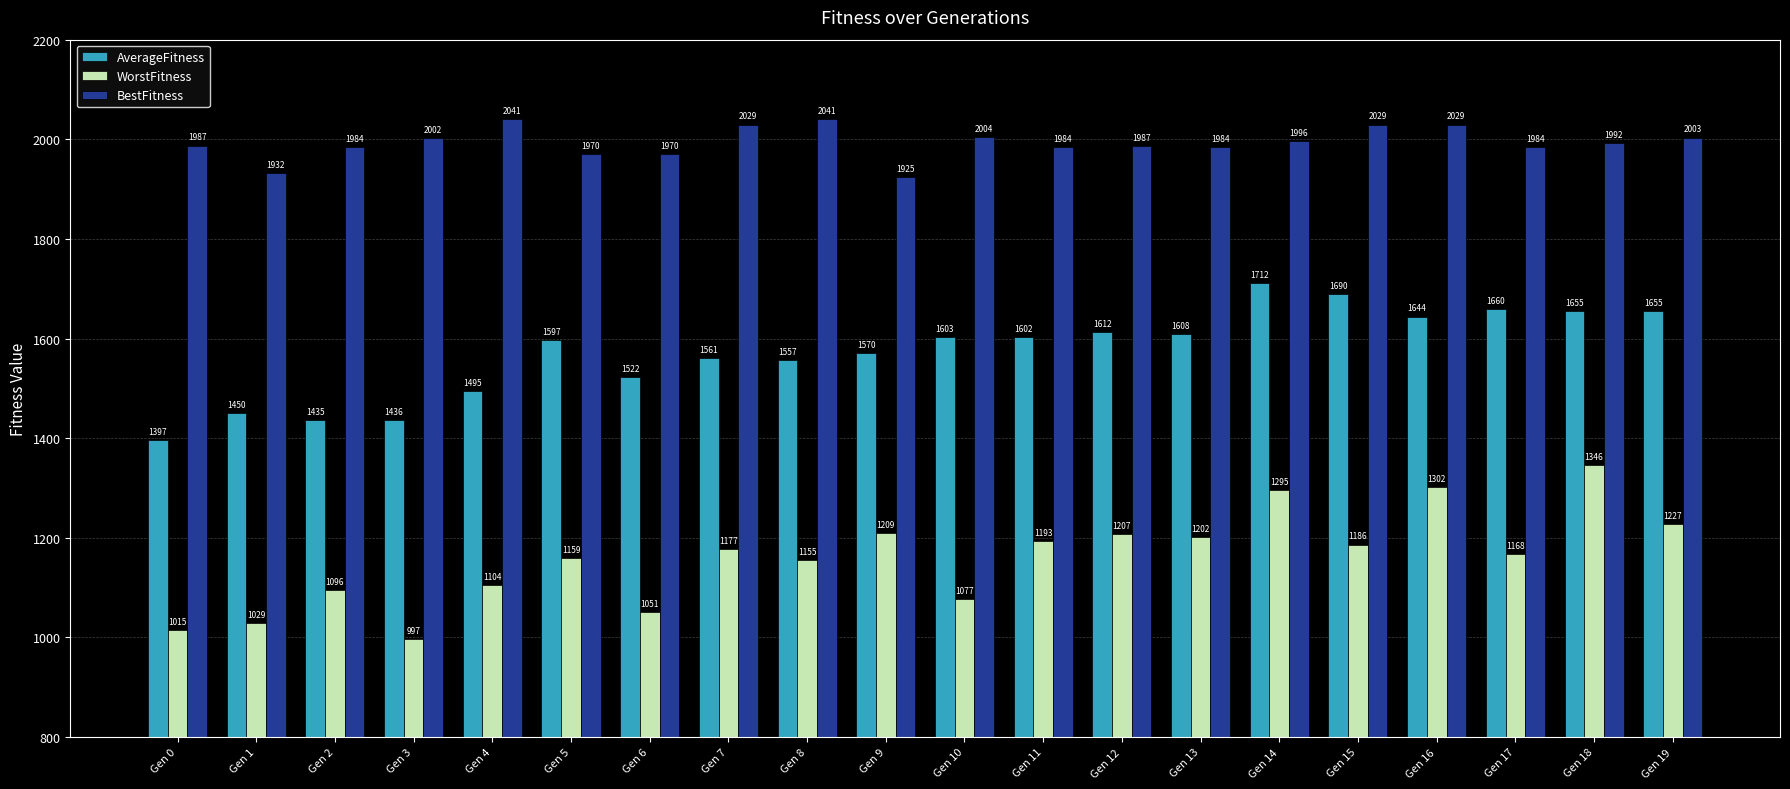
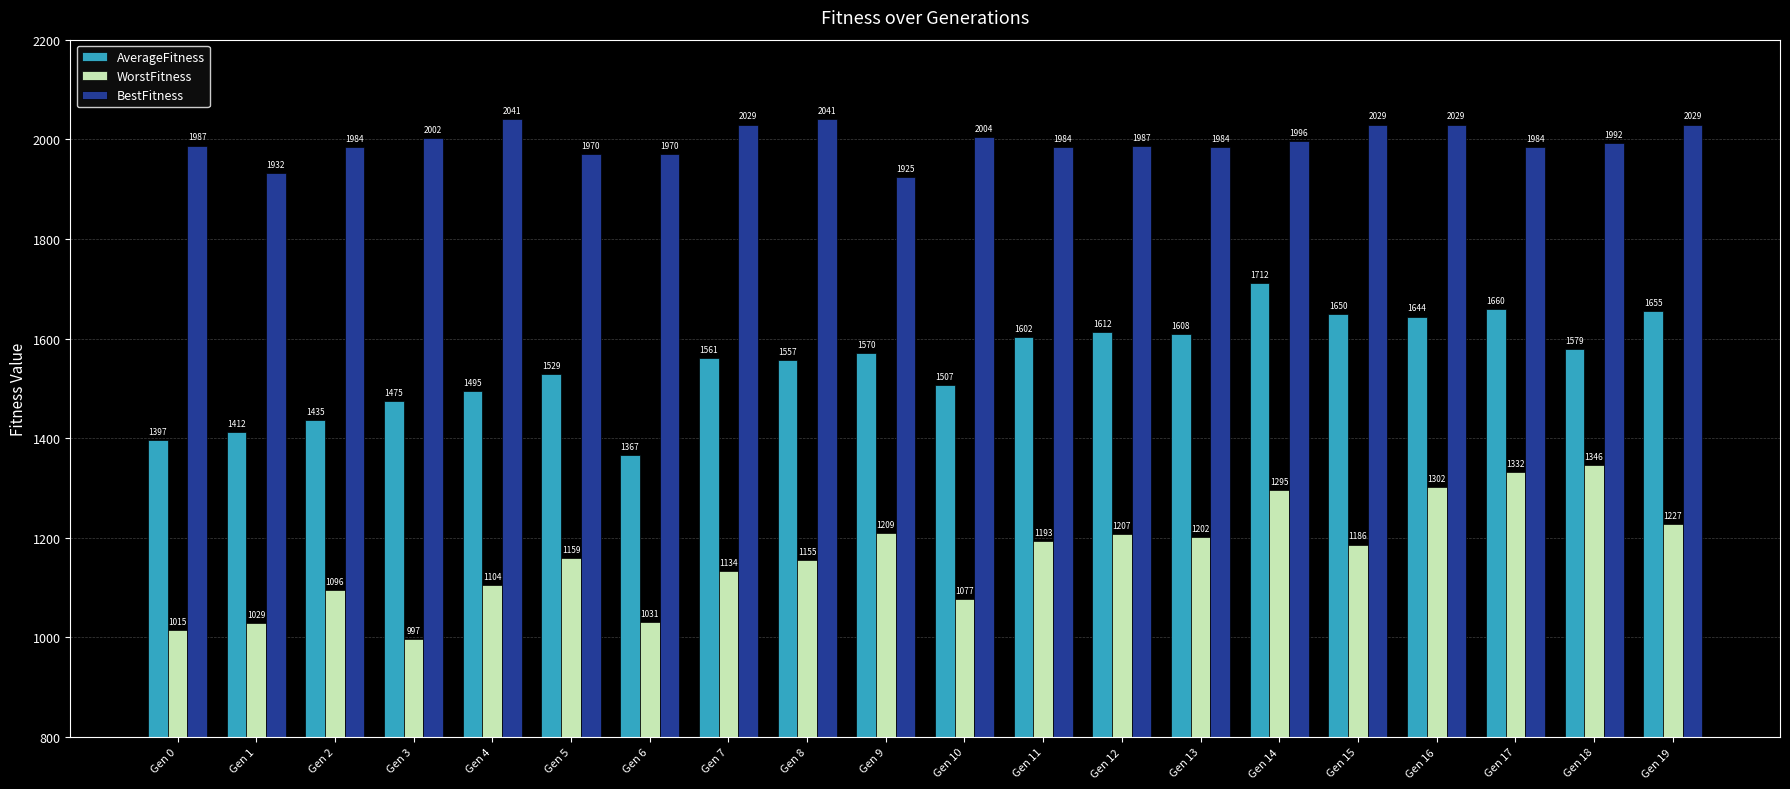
AverageFitness, Gen 1: 1450 -> 1412
AverageFitness, Gen 3: 1436 -> 1475
AverageFitness, Gen 5: 1597 -> 1529
AverageFitness, Gen 6: 1522 -> 1367
WorstFitness, Gen 6: 1051 -> 1031
WorstFitness, Gen 7: 1177 -> 1134
AverageFitness, Gen 10: 1603 -> 1507
AverageFitness, Gen 15: 1690 -> 1650
WorstFitness, Gen 17: 1168 -> 1332
AverageFitness, Gen 18: 1655 -> 1579
BestFitness, Gen 19: 2003 -> 2029
